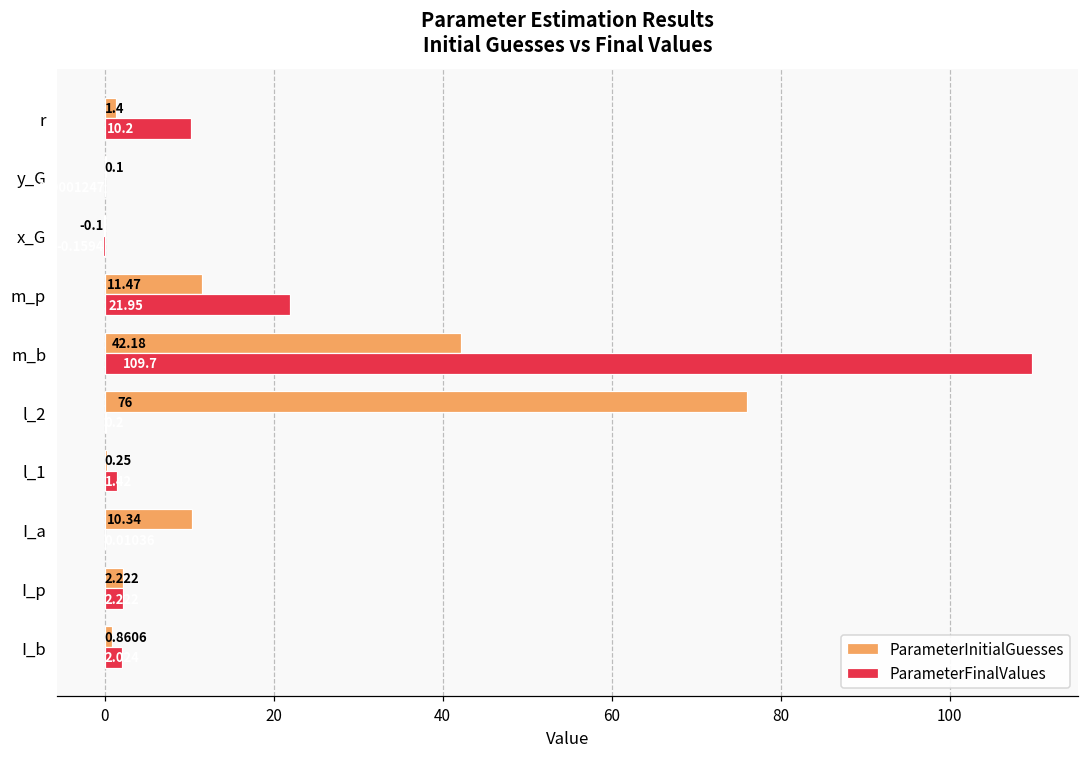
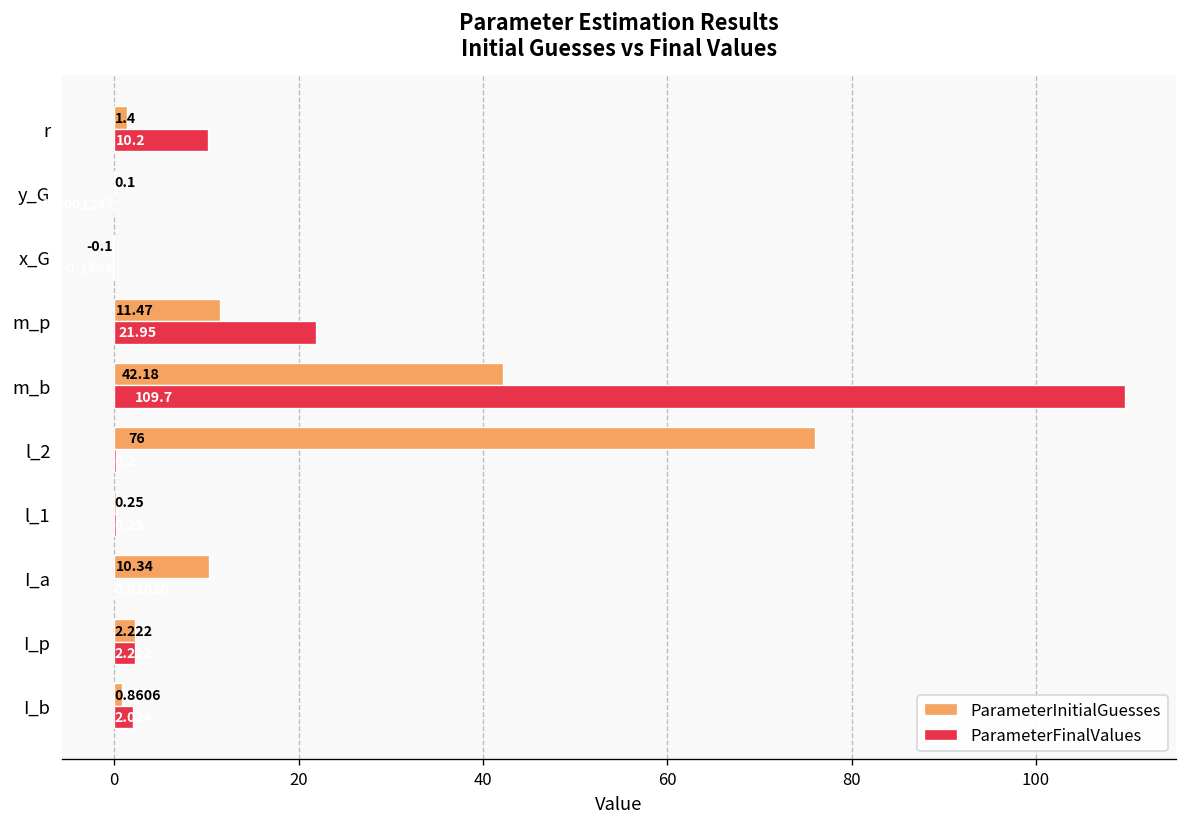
ParameterFinalValues, l_1: 1 -> 0
